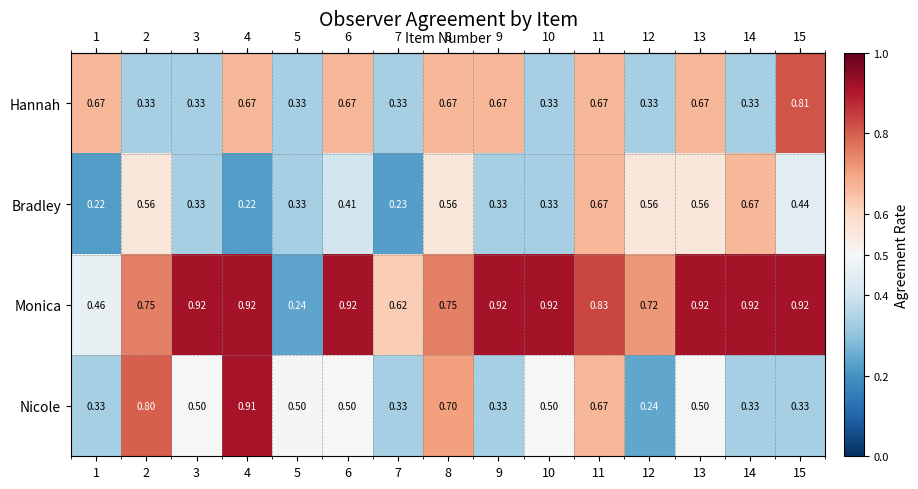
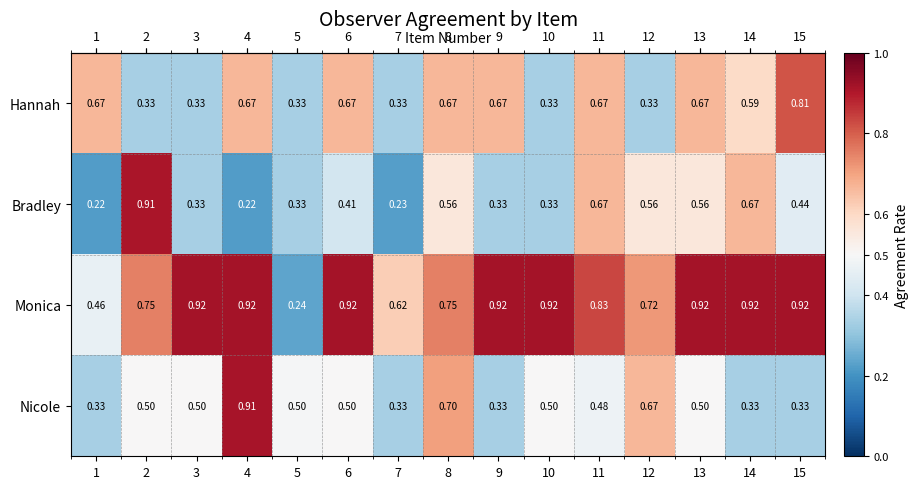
Hannah, 14: 0.33 -> 0.59
Bradley, 2: 0.56 -> 0.91
Nicole, 2: 0.80 -> 0.50
Nicole, 11: 0.67 -> 0.48
Nicole, 12: 0.24 -> 0.67
